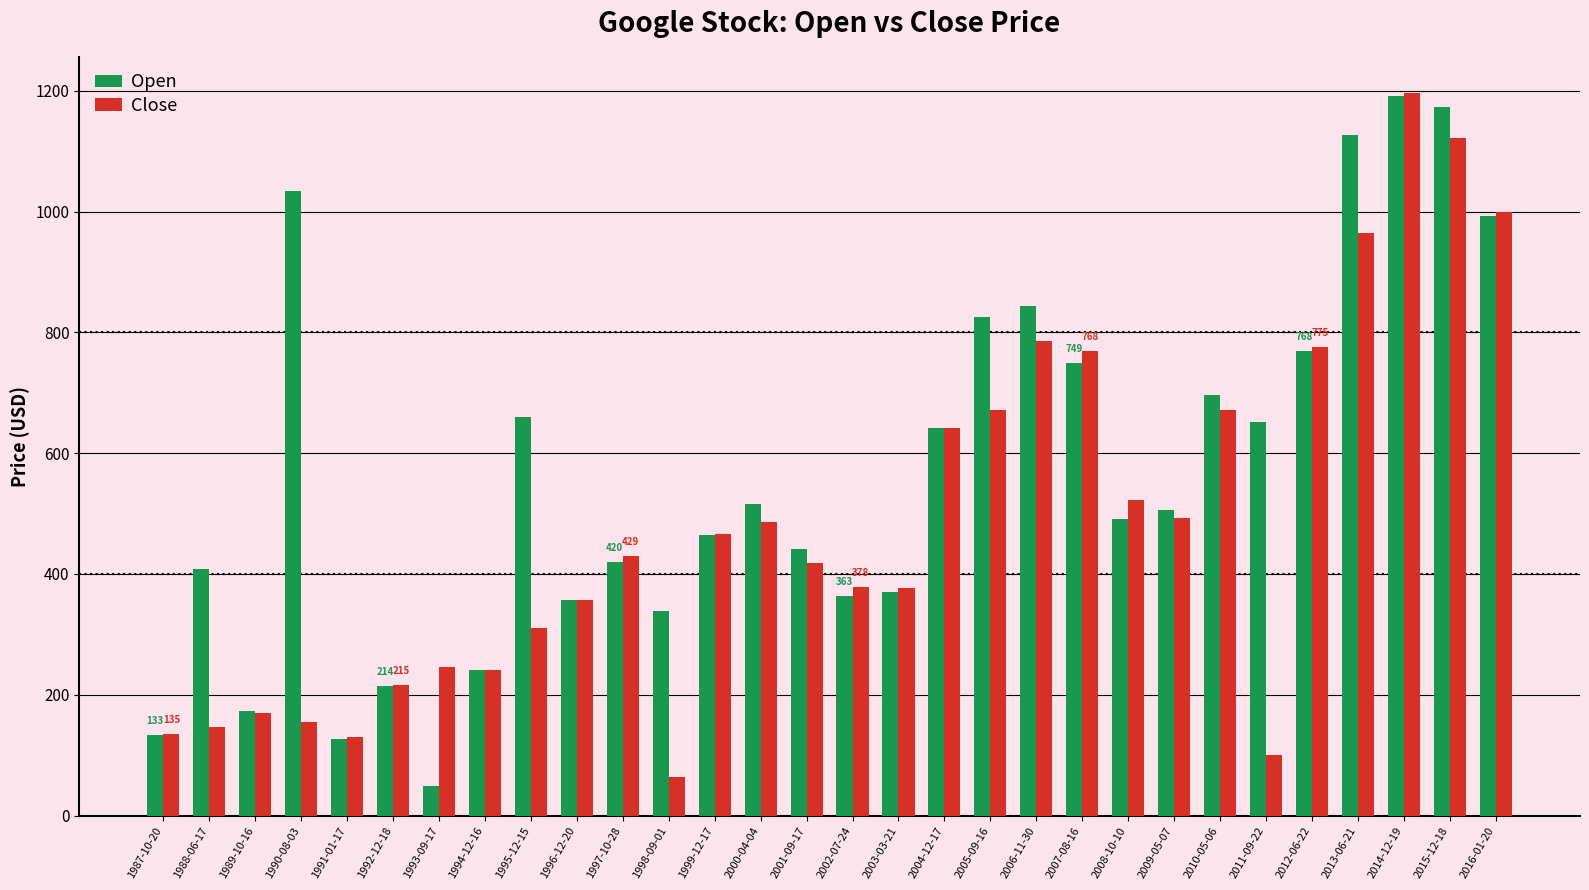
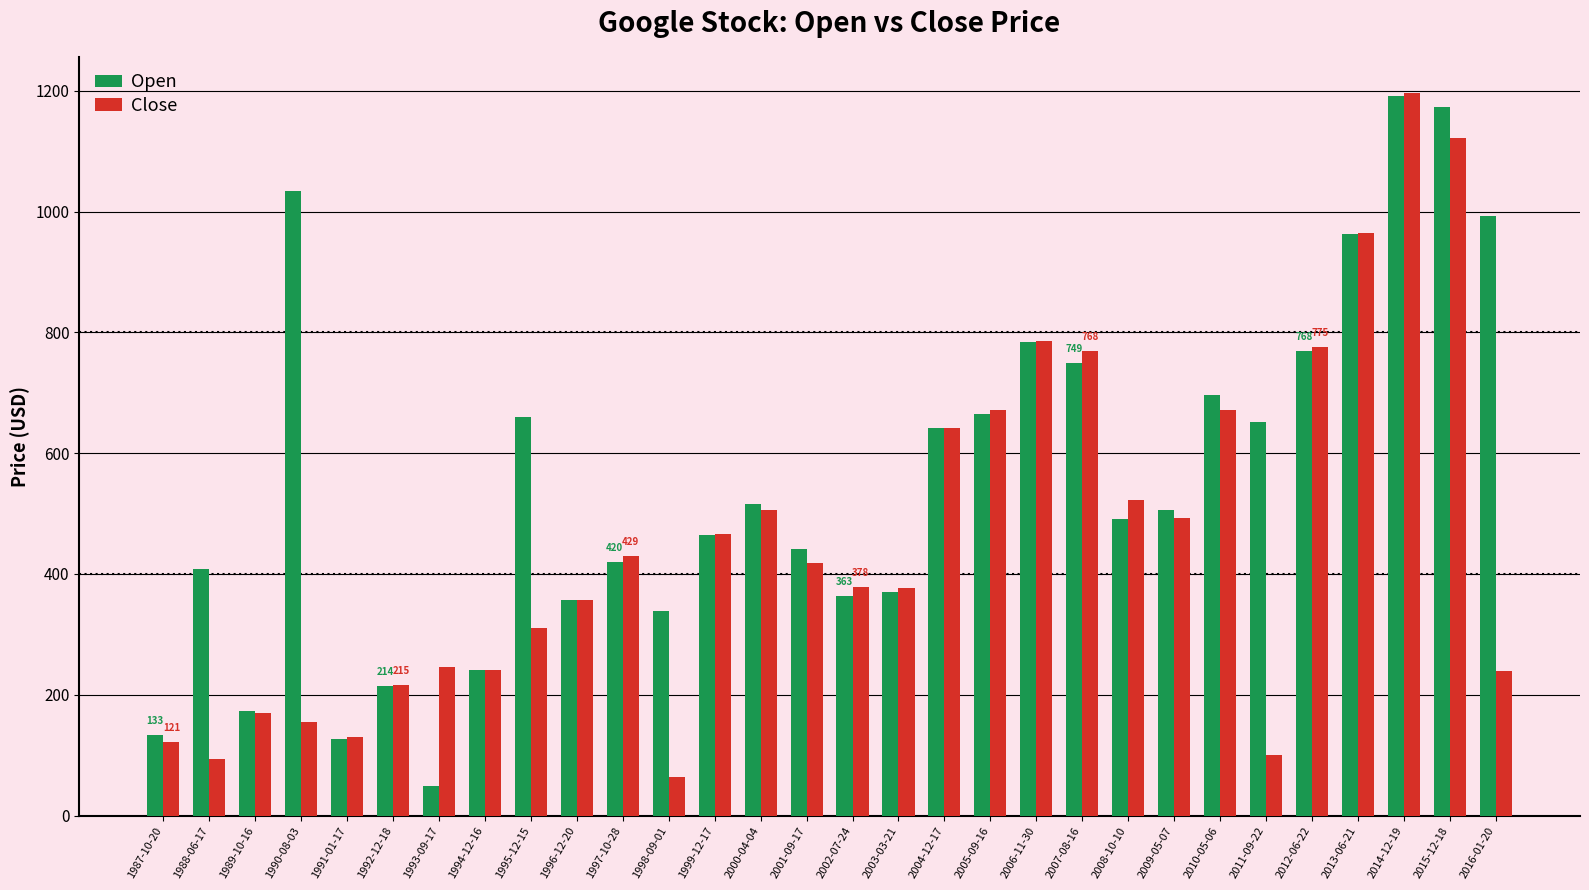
Close, 1987-10-20: 135 -> 121
Close, 1988-06-17: 150 -> 90
Close, 2000-04-04: 490 -> 510
Open, 2005-09-16: 830 -> 670
Open, 2006-11-30: 840 -> 780
Open, 2013-06-21: 1130 -> 960
Close, 2016-01-20: 1000 -> 240
